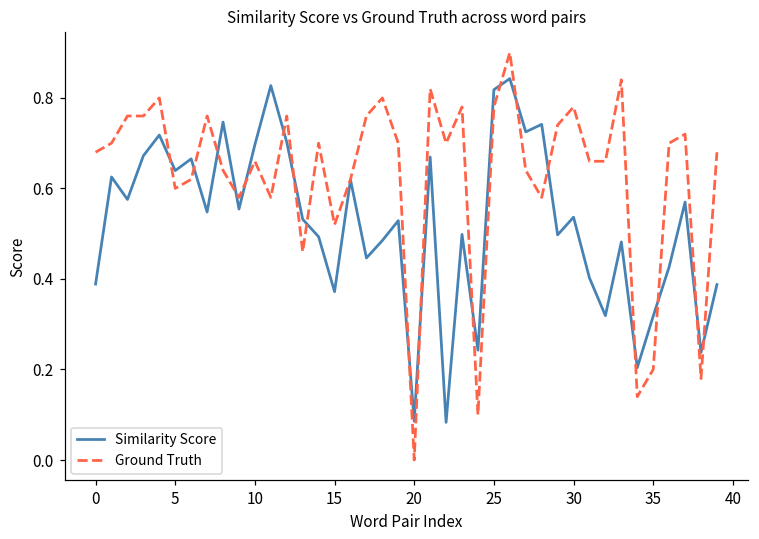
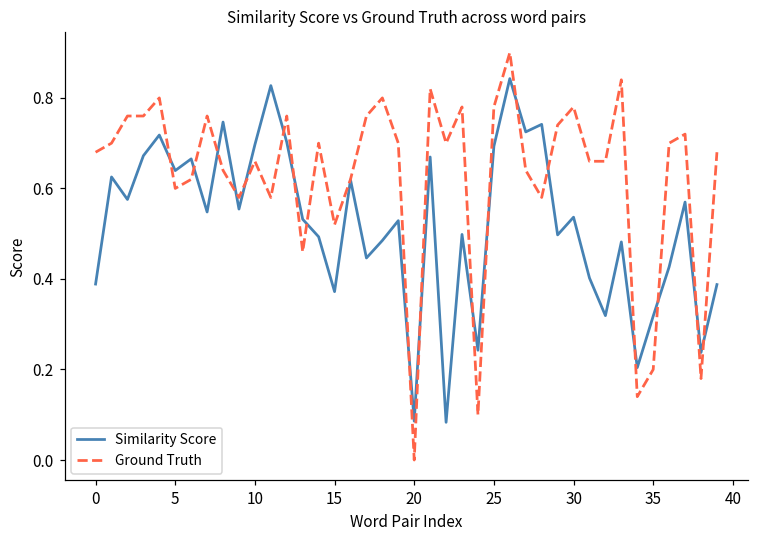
Similarity Score, 25: 0.82 -> 0.69
